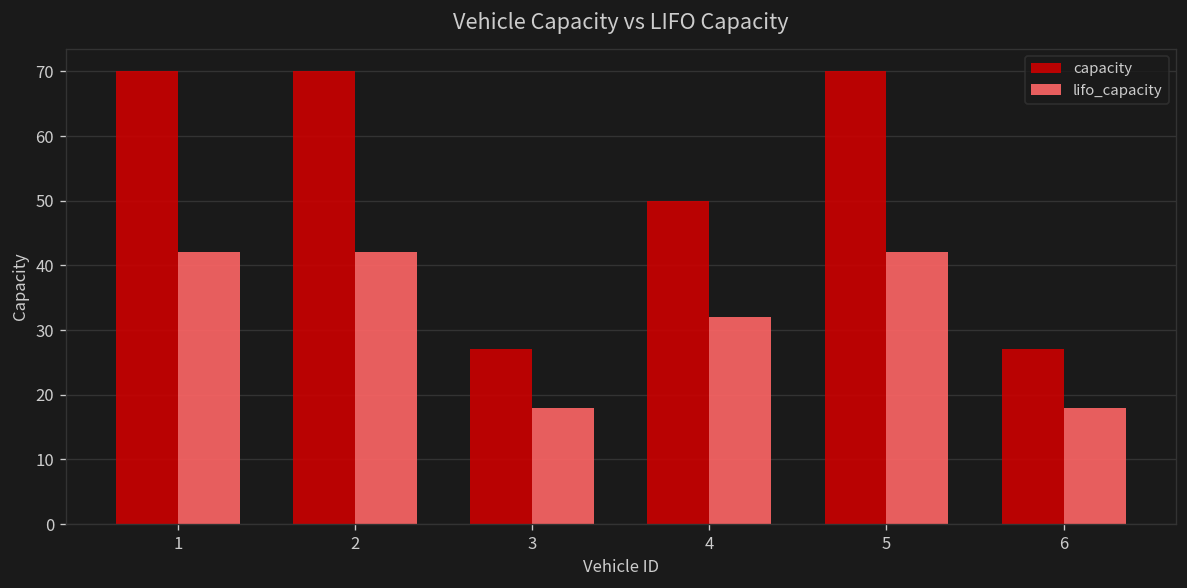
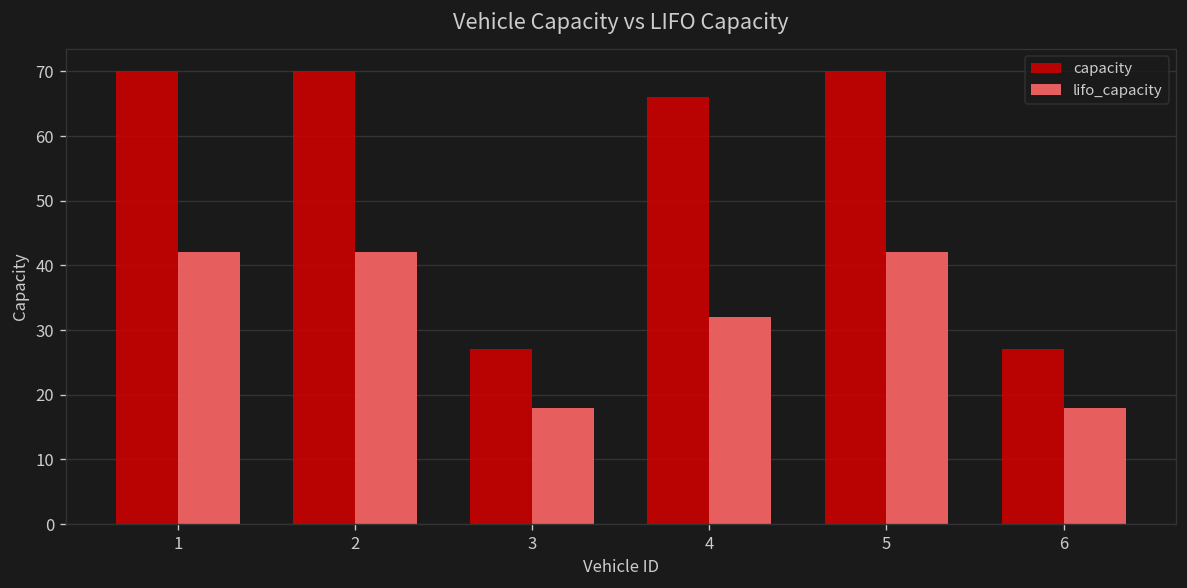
capacity, 4: 50 -> 66
